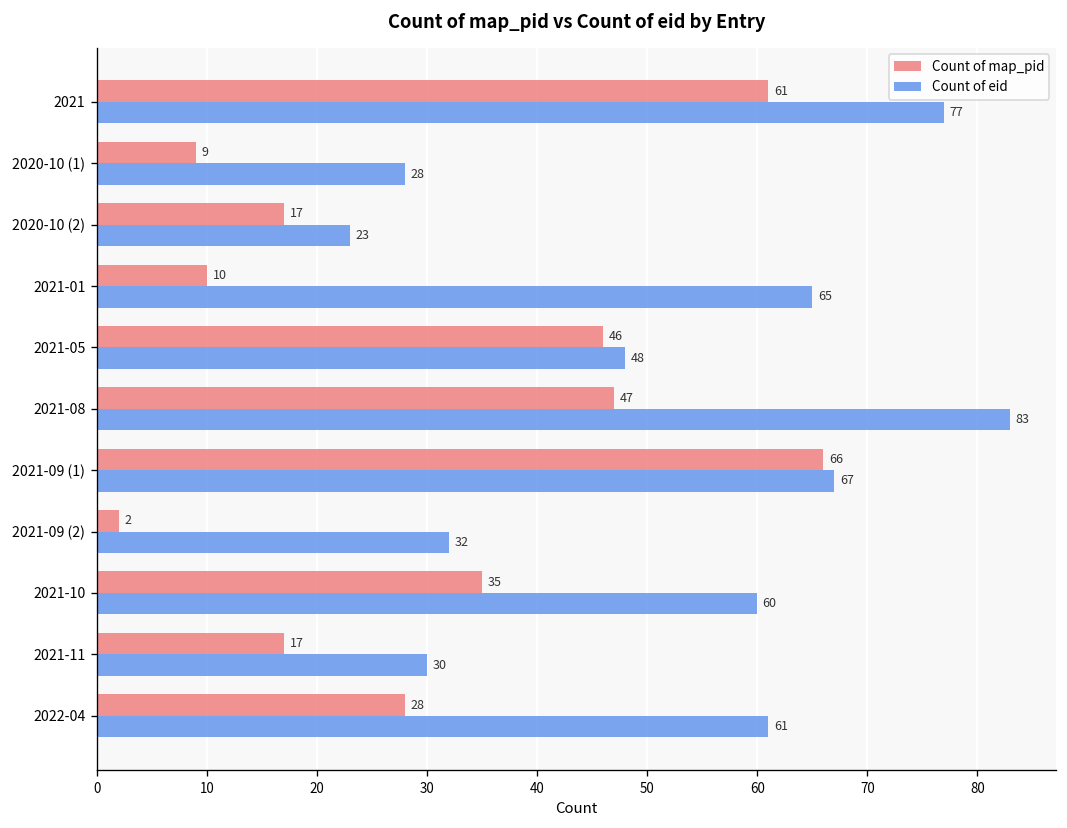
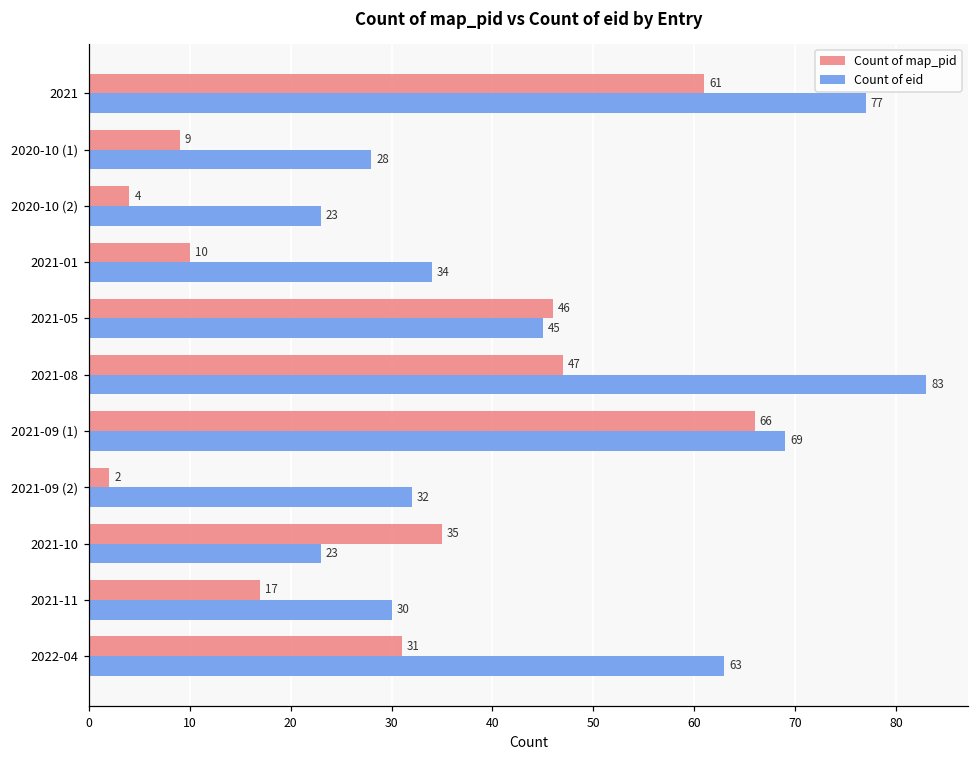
Count of map_pid, 2020-10 (2): 17 -> 4
Count of eid, 2021-01: 65 -> 34
Count of eid, 2021-05: 48 -> 45
Count of eid, 2021-09 (1): 67 -> 69
Count of eid, 2021-10: 60 -> 23
Count of map_pid, 2022-04: 28 -> 31
Count of eid, 2022-04: 61 -> 63
